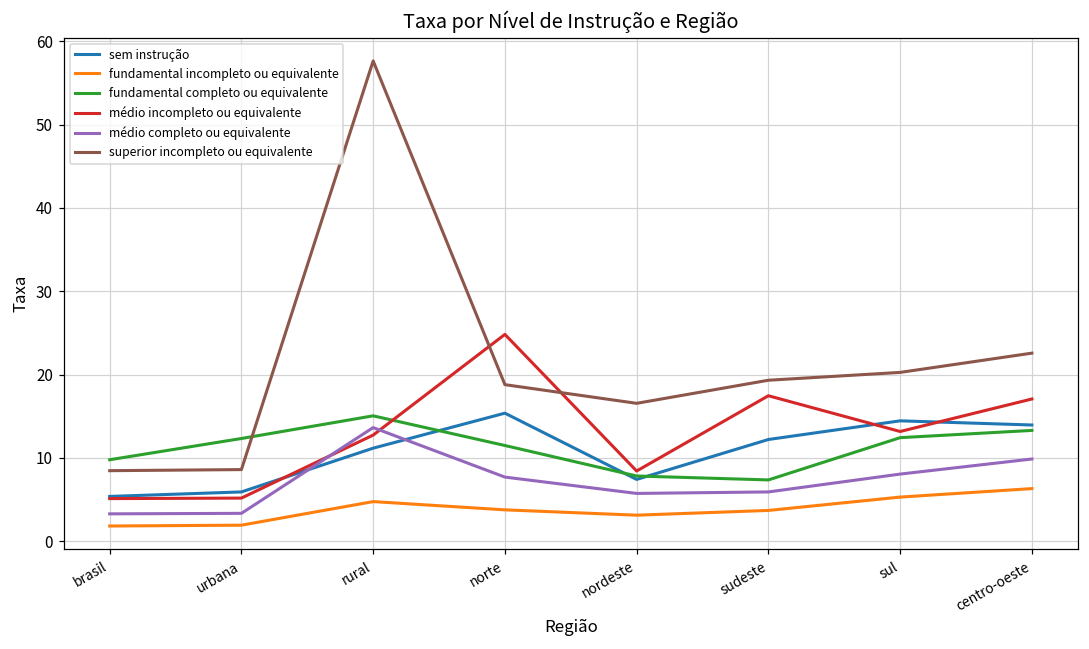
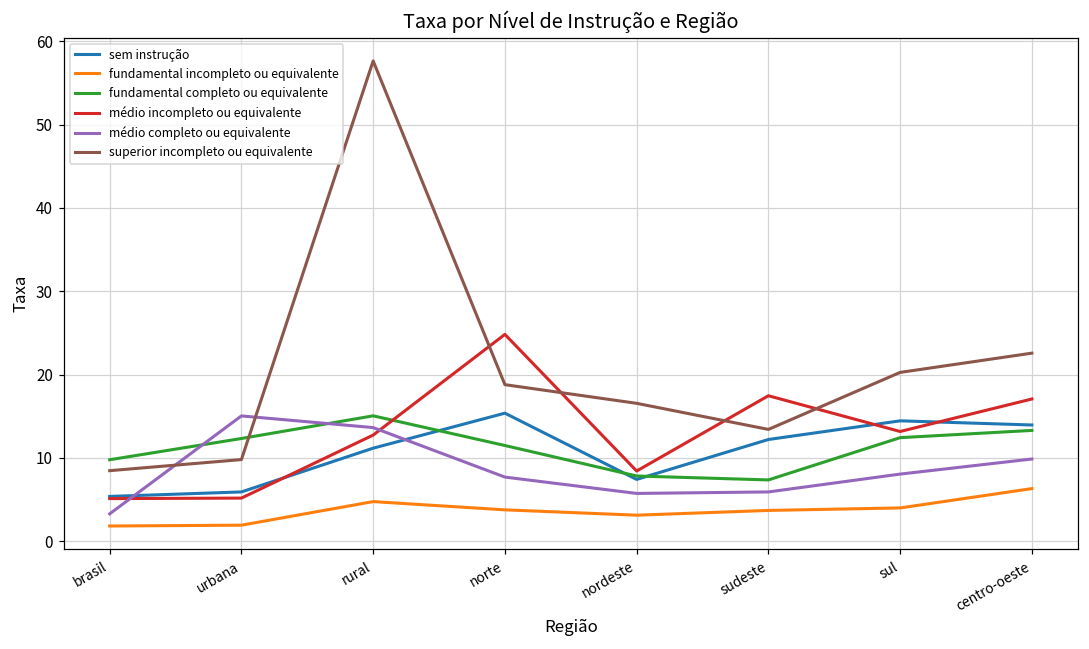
médio completo ou equivalente, urbana: 3 -> 15
superior incompleto ou equivalente, urbana: 9 -> 10
superior incompleto ou equivalente, sudeste: 19 -> 13
fundamental incompleto ou equivalente, sul: 5 -> 4
